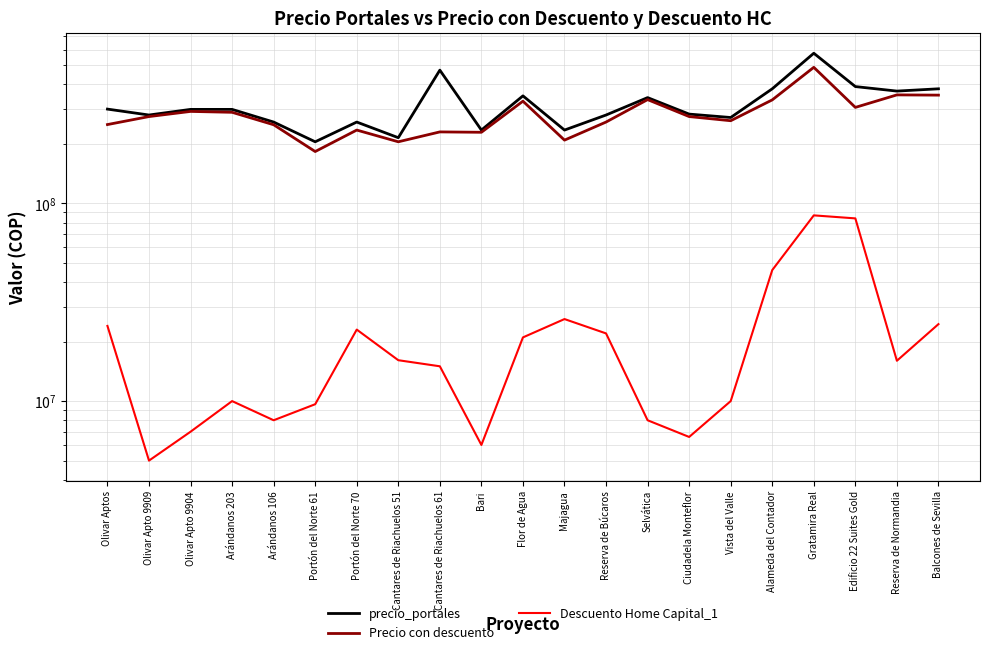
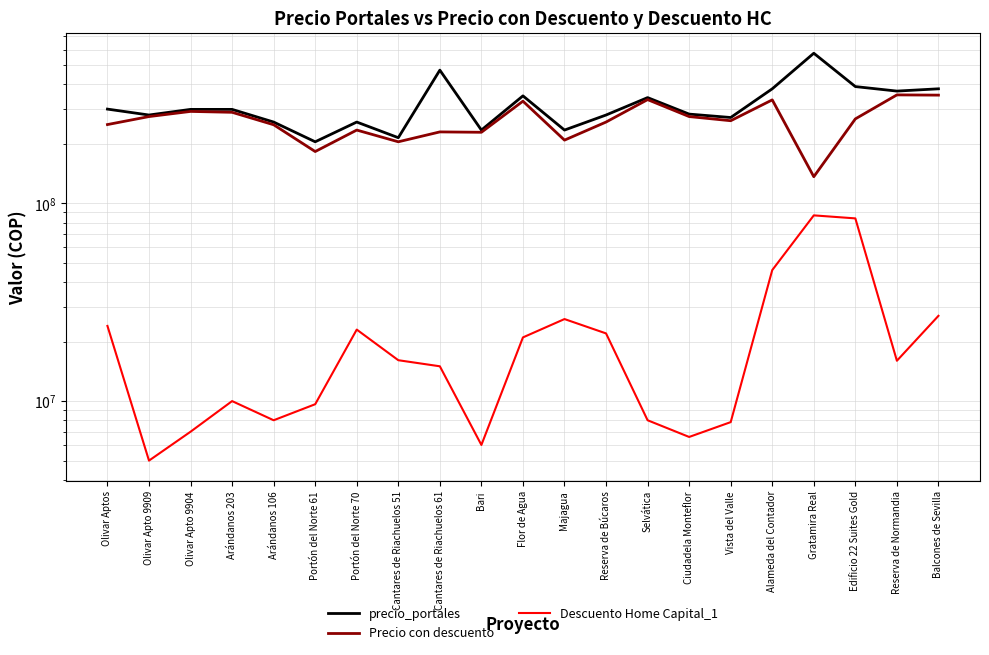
Descuento Home Capital_1, Vista del Valle: 10000000 -> 7800000
Precio con descuento, Gratamira Real: 490000000 -> 140000000
Precio con descuento, Edificio 22 Suites Gold: 310000000 -> 270000000
Descuento Home Capital_1, Balcones de Sevilla: 25000000 -> 27000000
